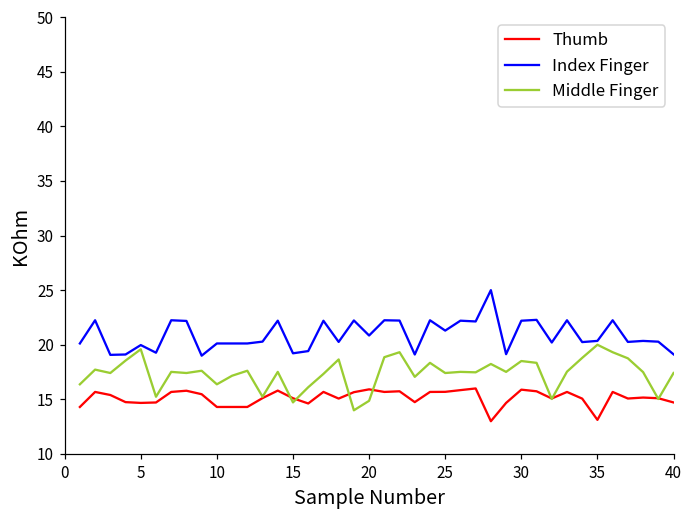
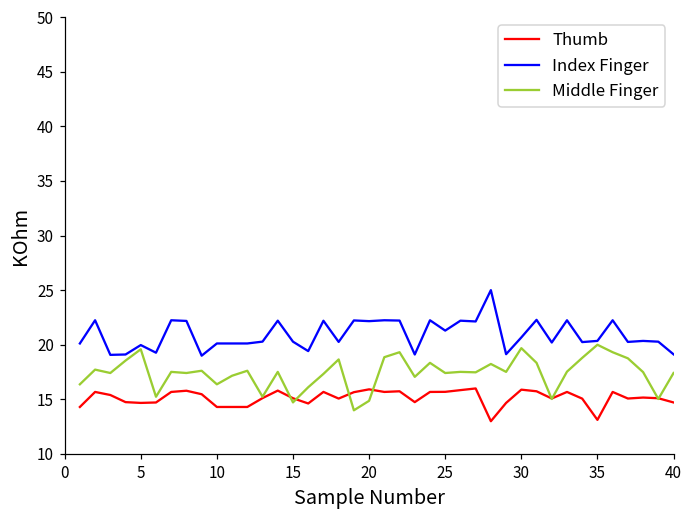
Index Finger, 15: 19 -> 20
Index Finger, 20: 21 -> 22
Index Finger, 30: 22 -> 21
Middle Finger, 30: 19 -> 20
